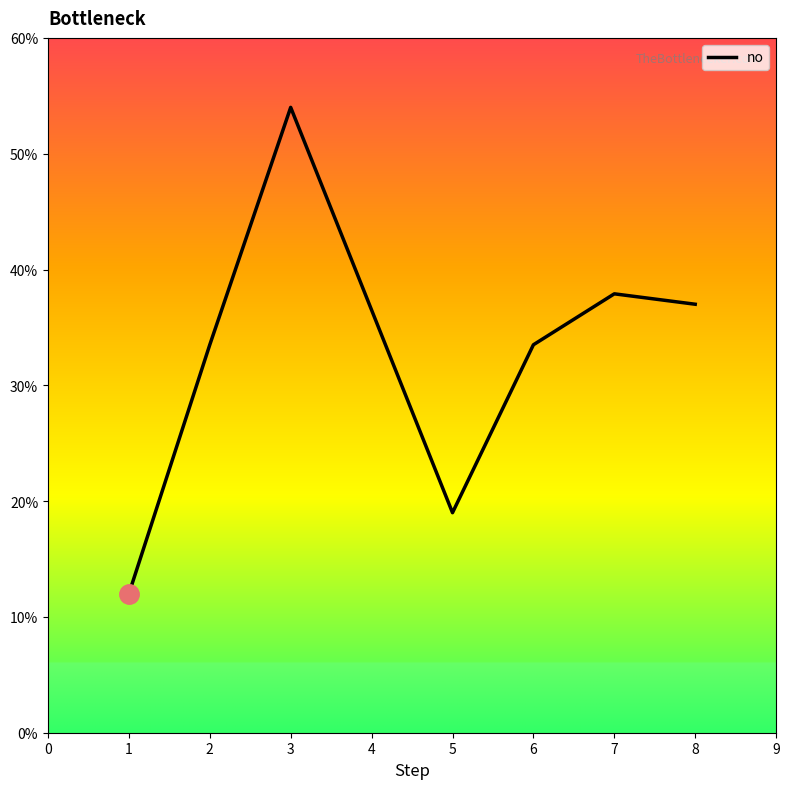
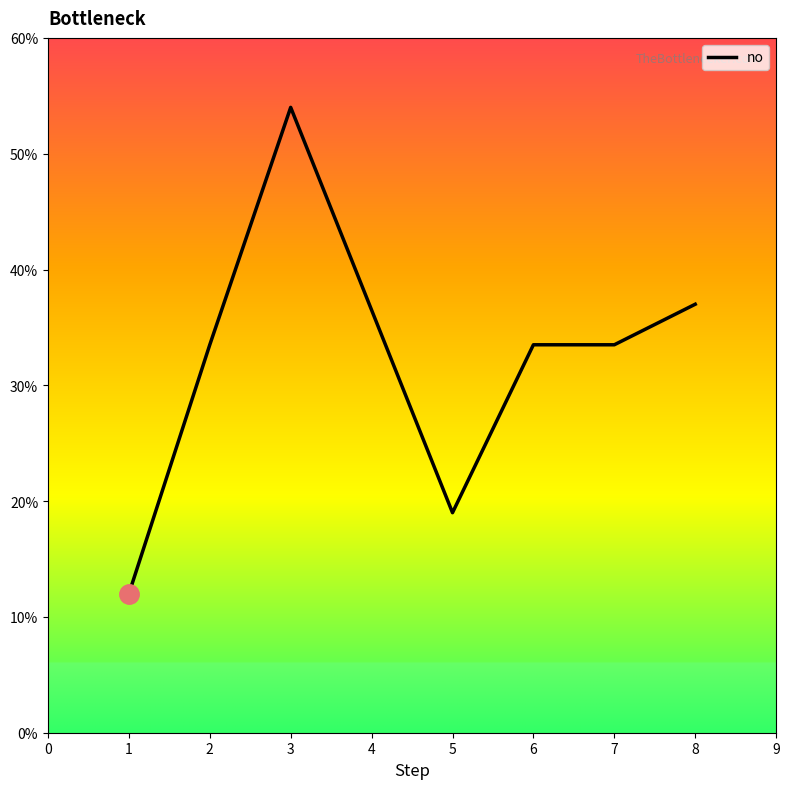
no, 7: 37.9% -> 33.5%
